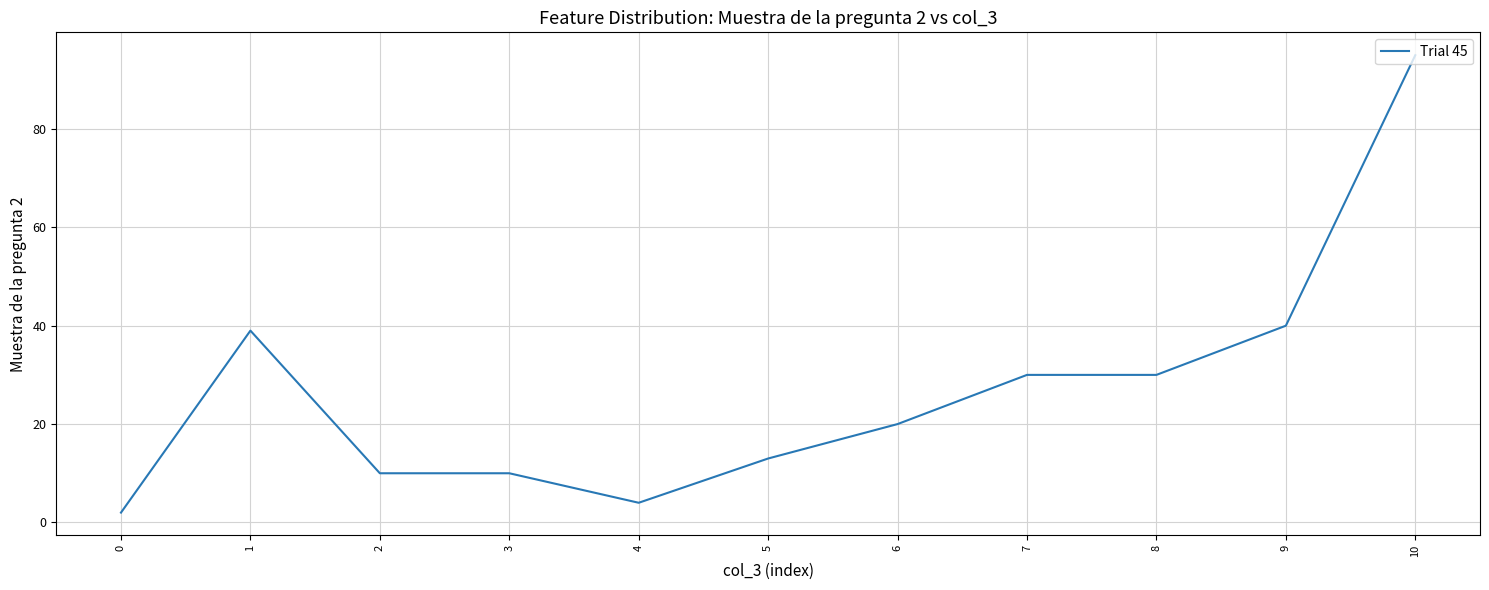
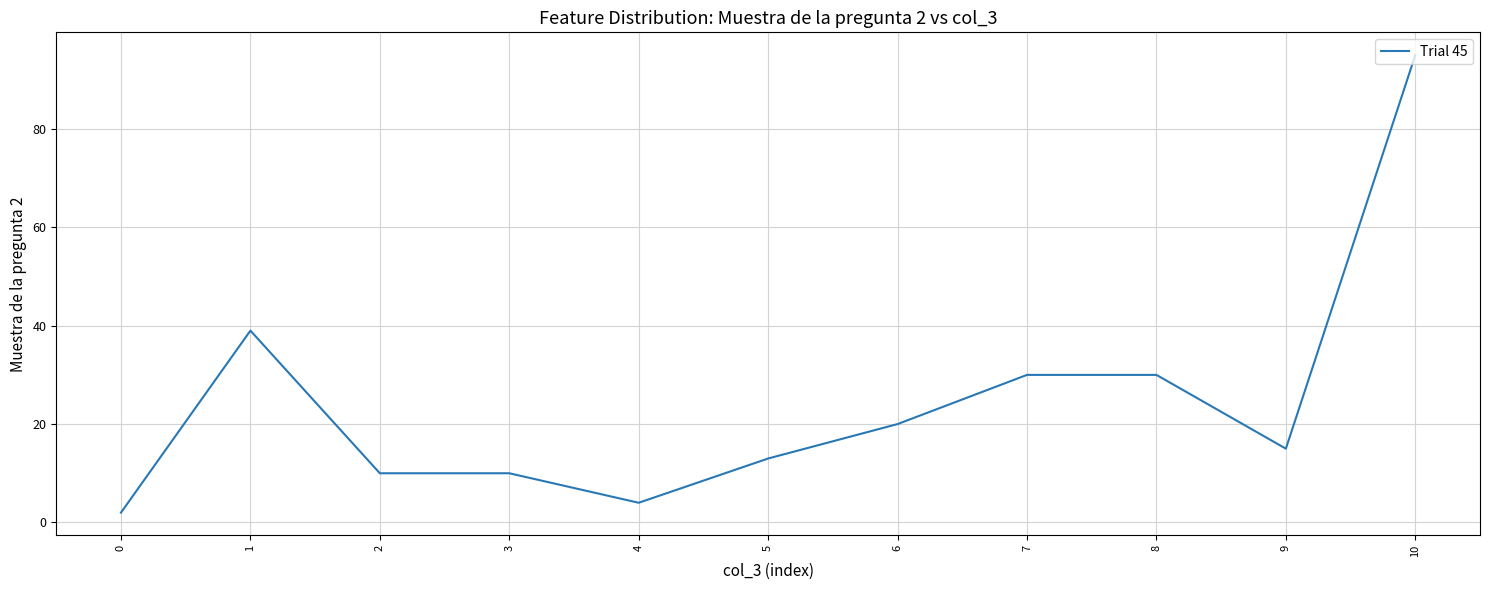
9: 40 -> 15
